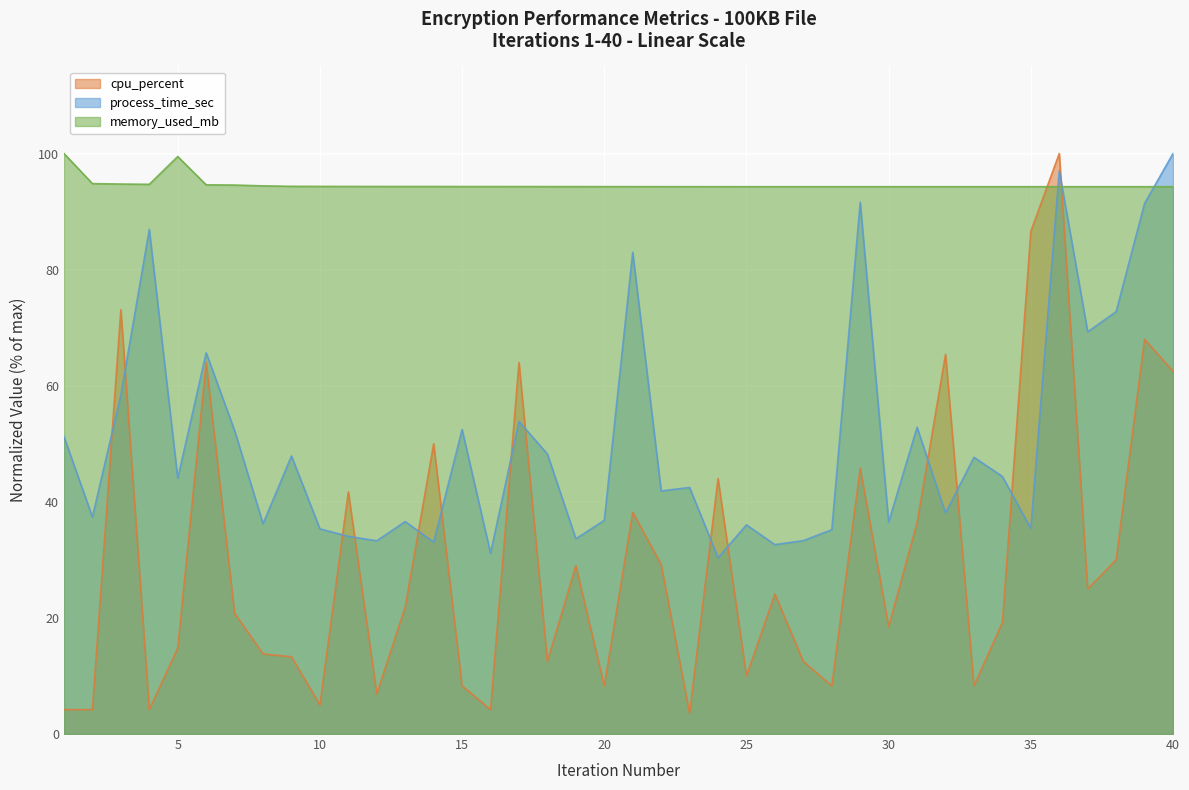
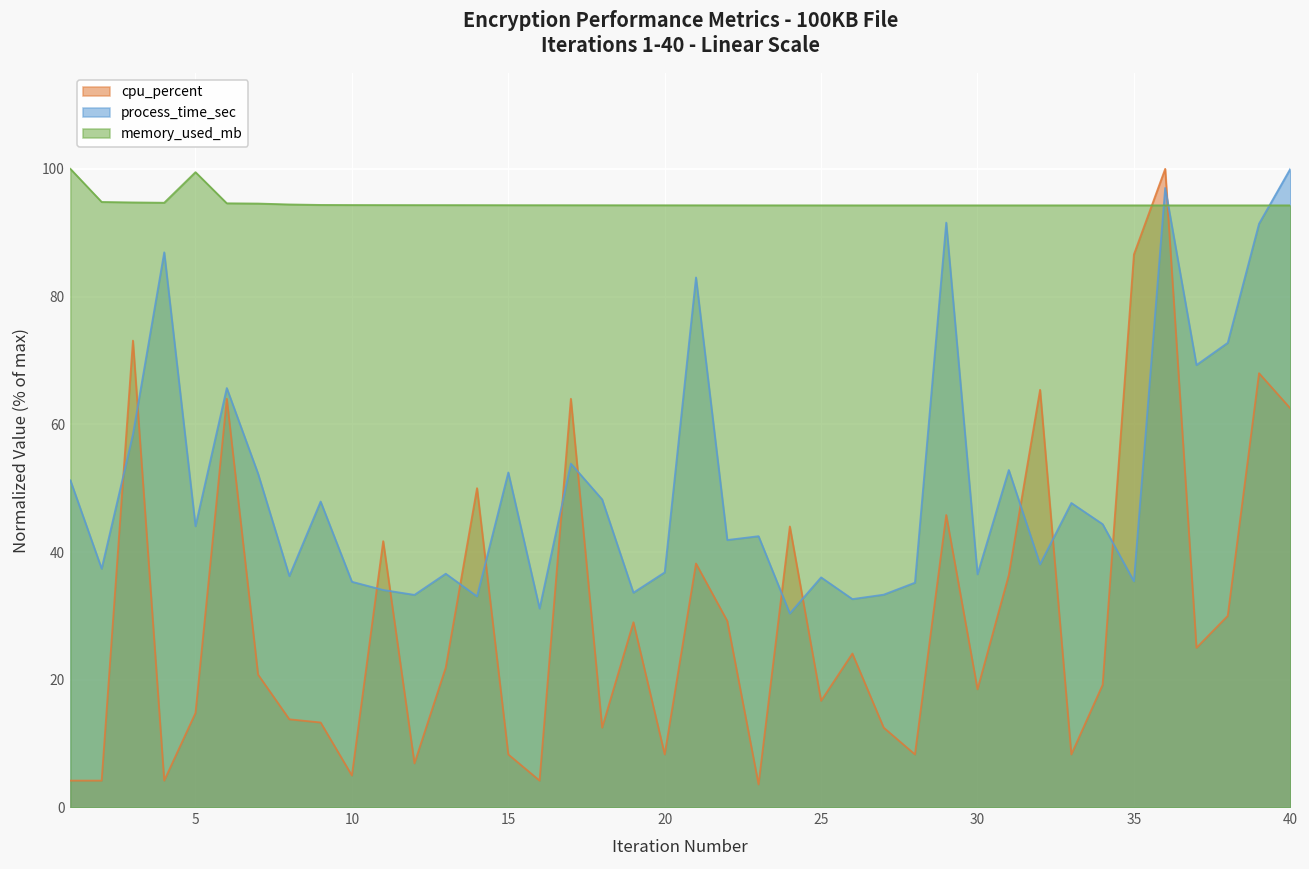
cpu_percent, 25: 10 -> 17
